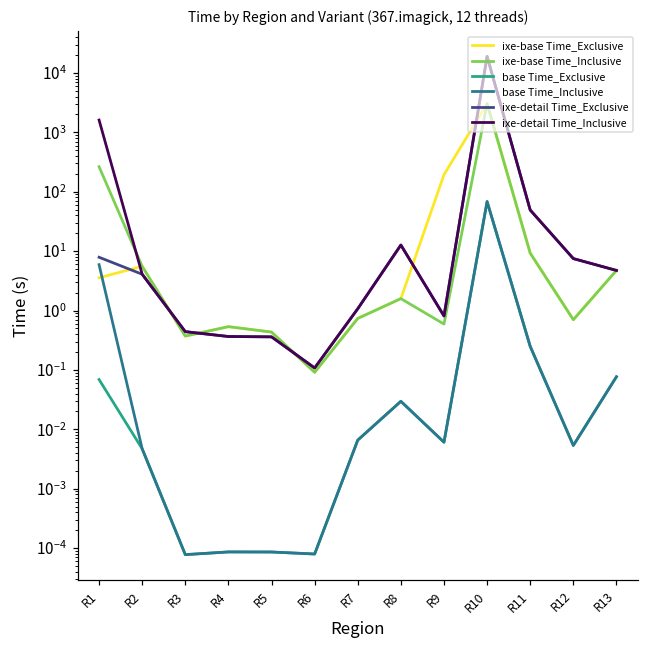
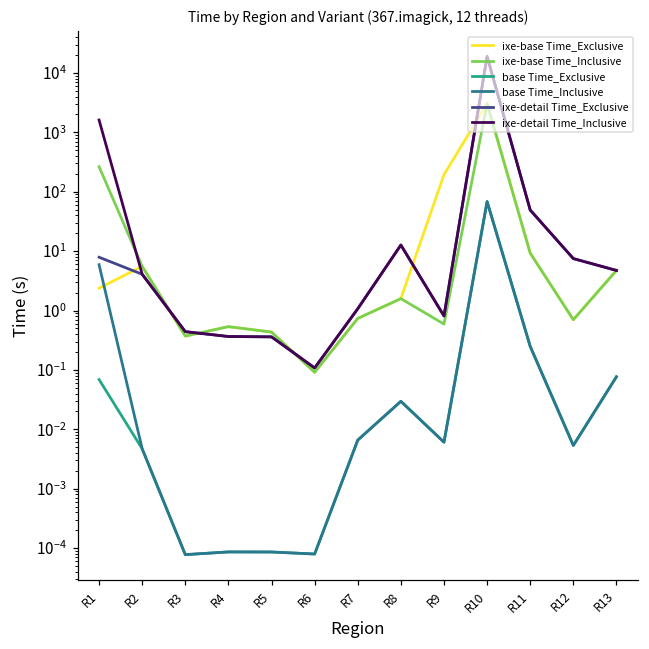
ixe-base Time_Exclusive, R1: 4 -> 2
